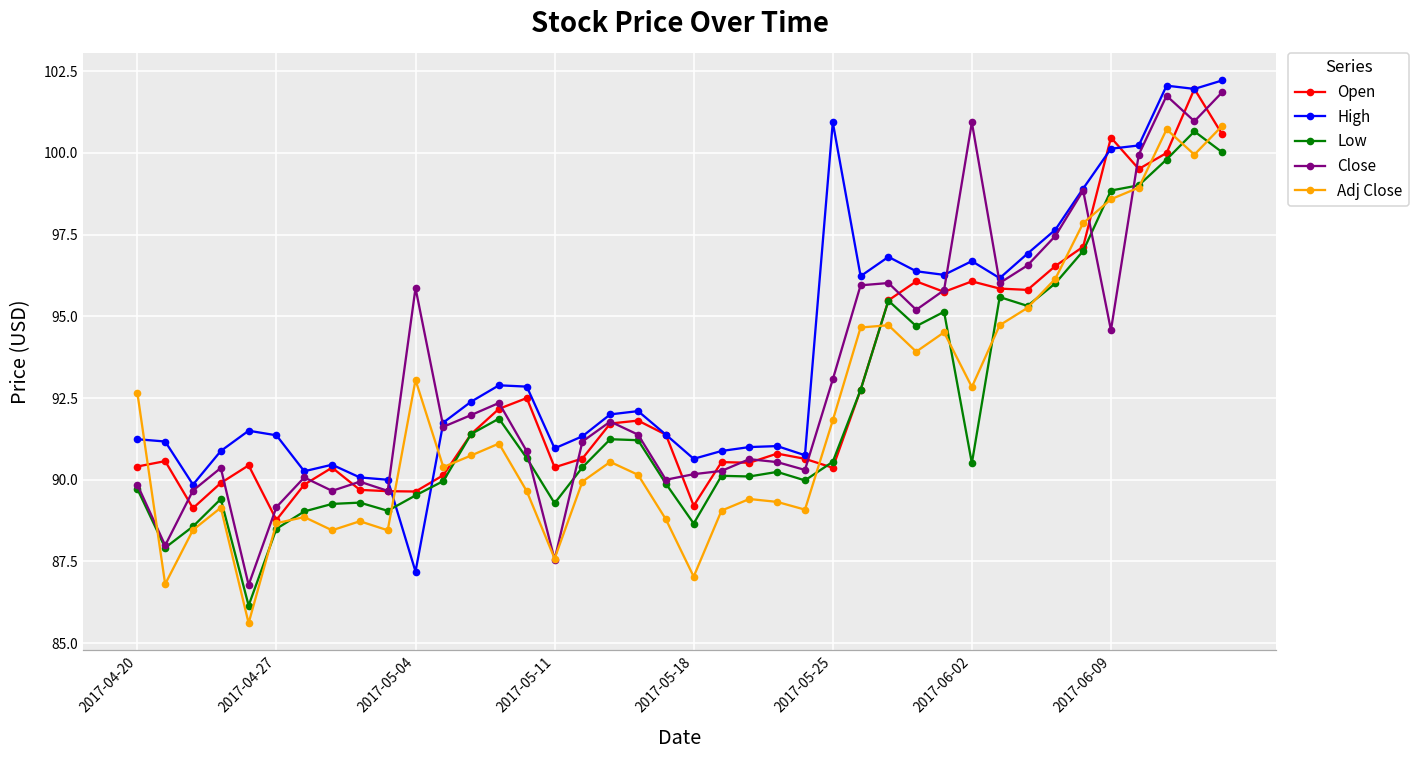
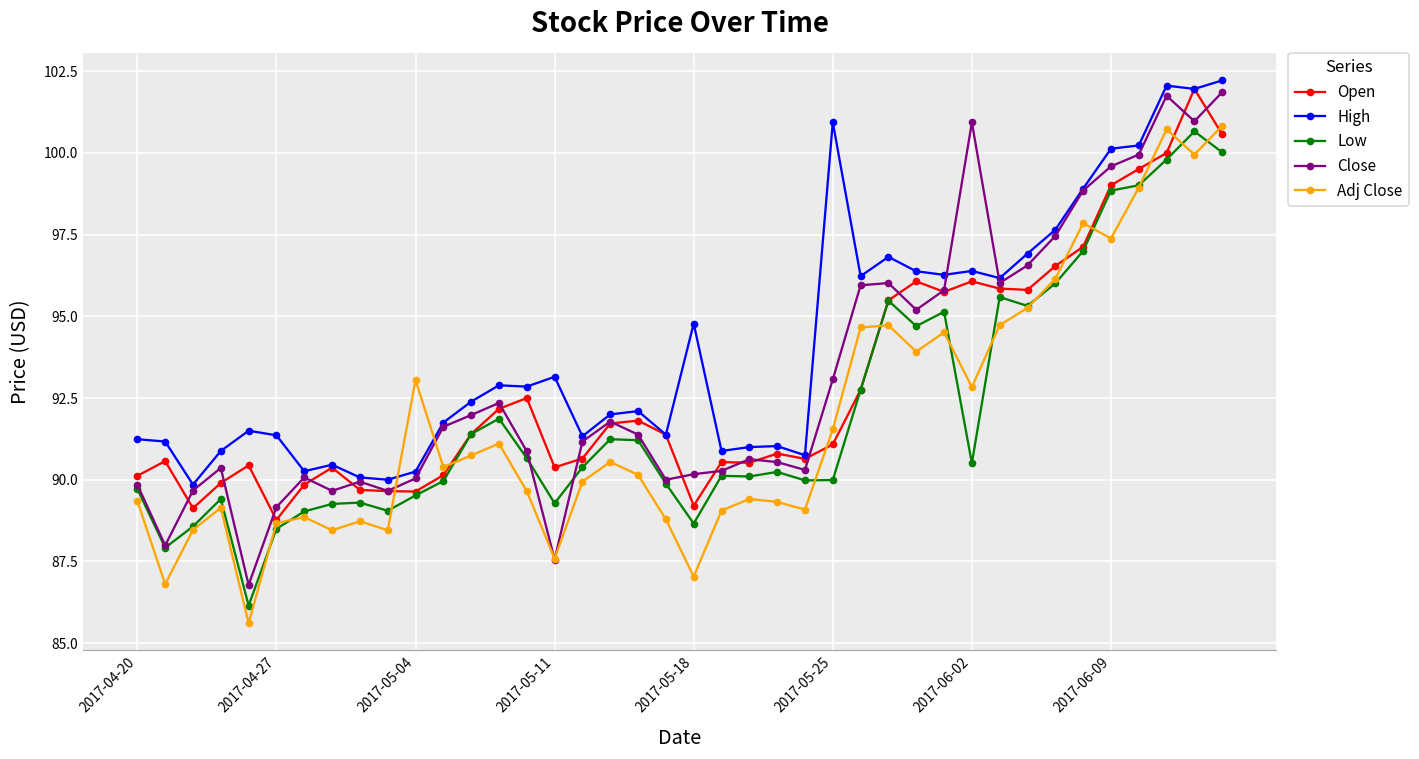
Open, 2017-04-20: 90.4 -> 90.1
Adj Close, 2017-04-20: 92.7 -> 89.4
High, 2017-05-04: 87.2 -> 90.3
Close, 2017-05-04: 95.9 -> 90.0
High, 2017-05-11: 91.0 -> 93.2
High, 2017-05-18: 90.6 -> 94.8
Open, 2017-05-25: 90.4 -> 91.1
Low, 2017-05-25: 90.6 -> 90.0
Adj Close, 2017-05-25: 91.8 -> 91.5
High, 2017-06-02: 96.7 -> 96.4
Open, 2017-06-09: 100.5 -> 99.0
Close, 2017-06-09: 94.6 -> 99.6
Adj Close, 2017-06-09: 98.6 -> 97.4
